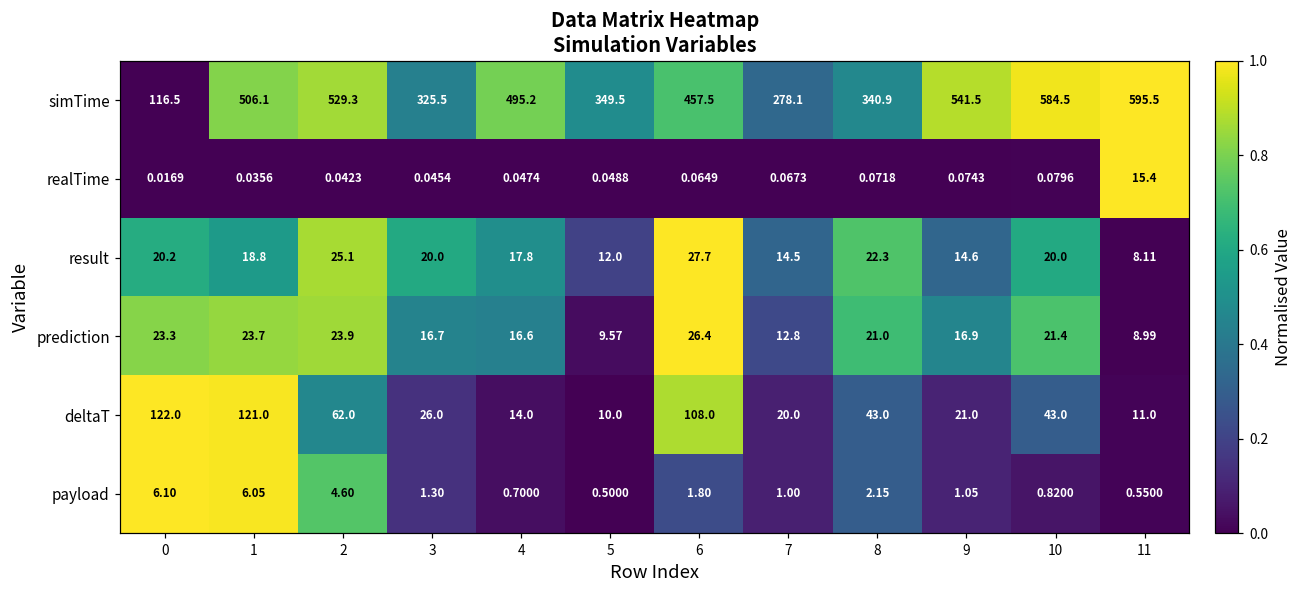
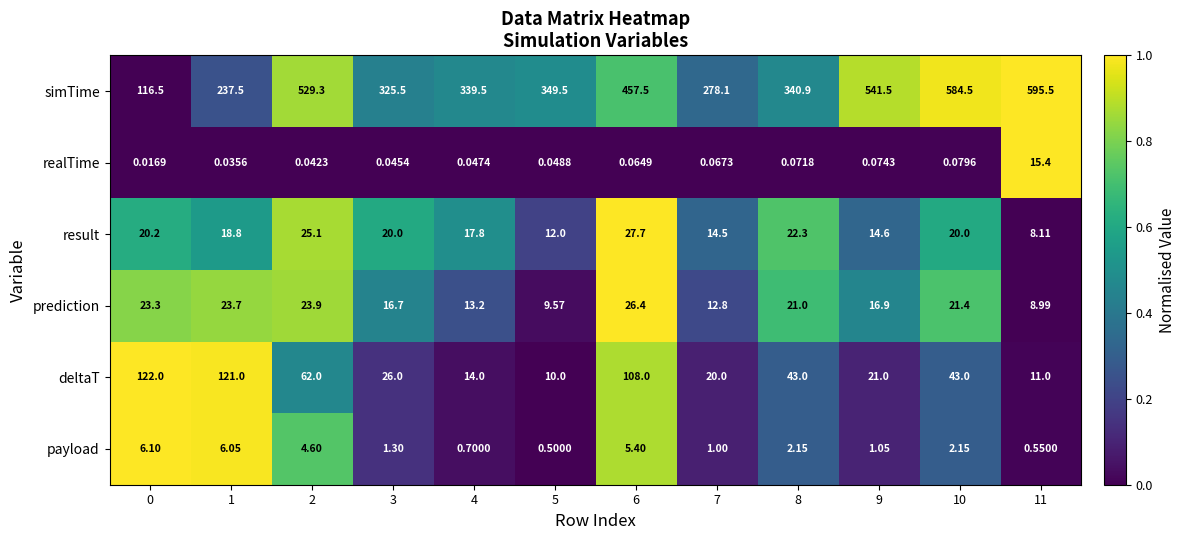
simTime, 1: 506.1 -> 237.5
simTime, 4: 495.2 -> 339.5
prediction, 4: 16.6 -> 13.2
payload, 6: 1.80 -> 5.40
payload, 10: 0.8200 -> 2.15
